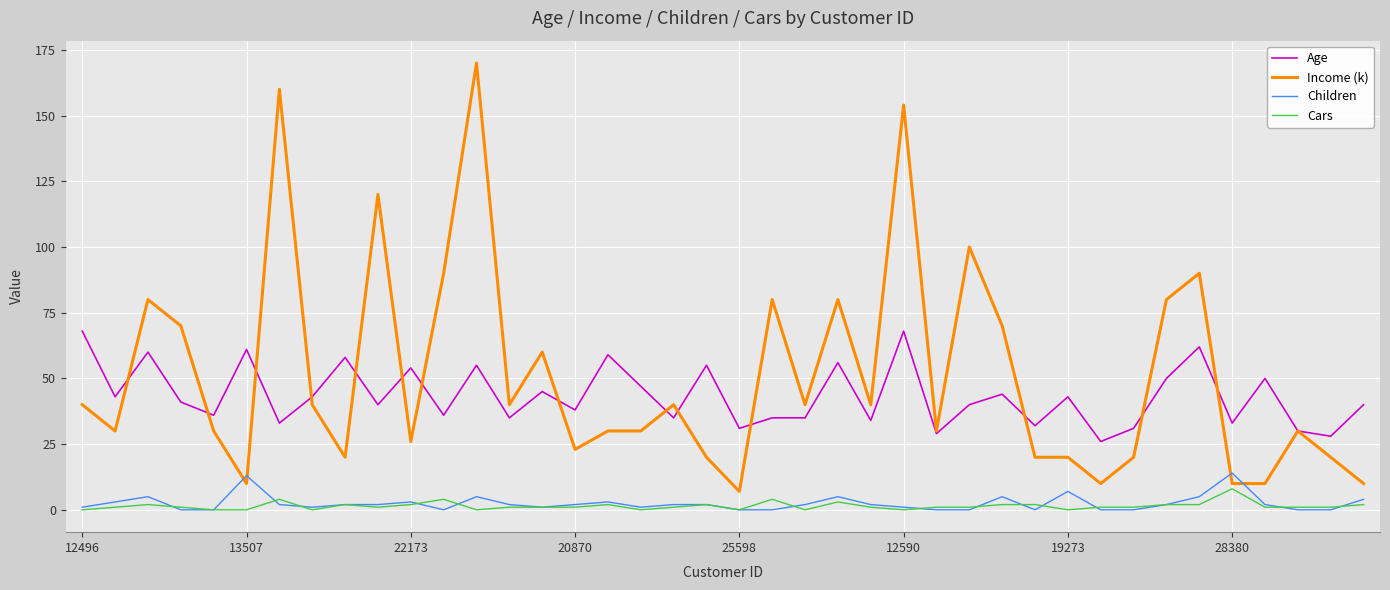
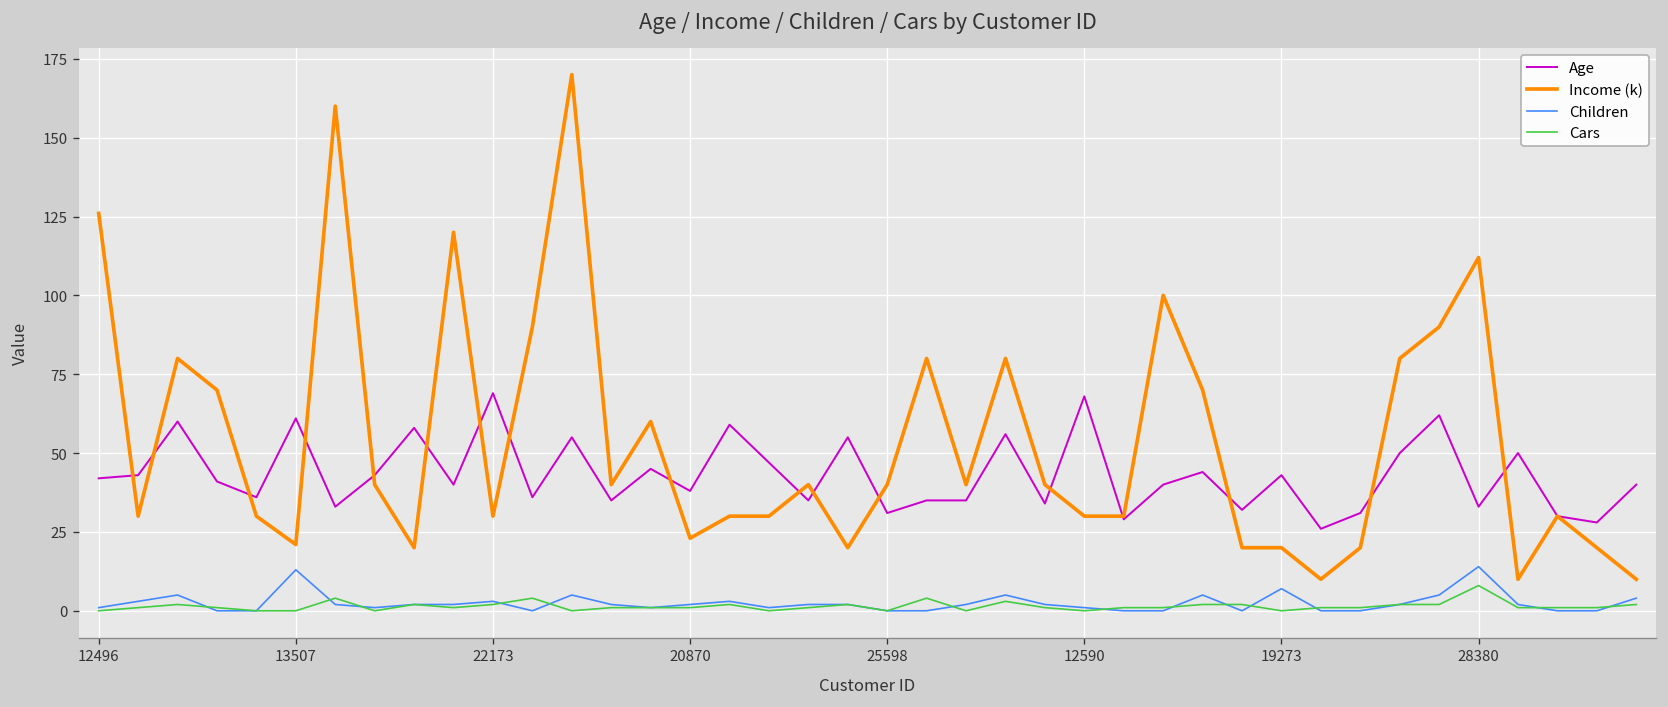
Age, 12496: 68 -> 42
Income (k), 12496: 40 -> 126
Income (k), 13507: 10 -> 21
Age, 22173: 54 -> 69
Income (k), 22173: 26 -> 30
Income (k), 25598: 7 -> 40
Income (k), 12590: 154 -> 30
Income (k), 28380: 10 -> 112
